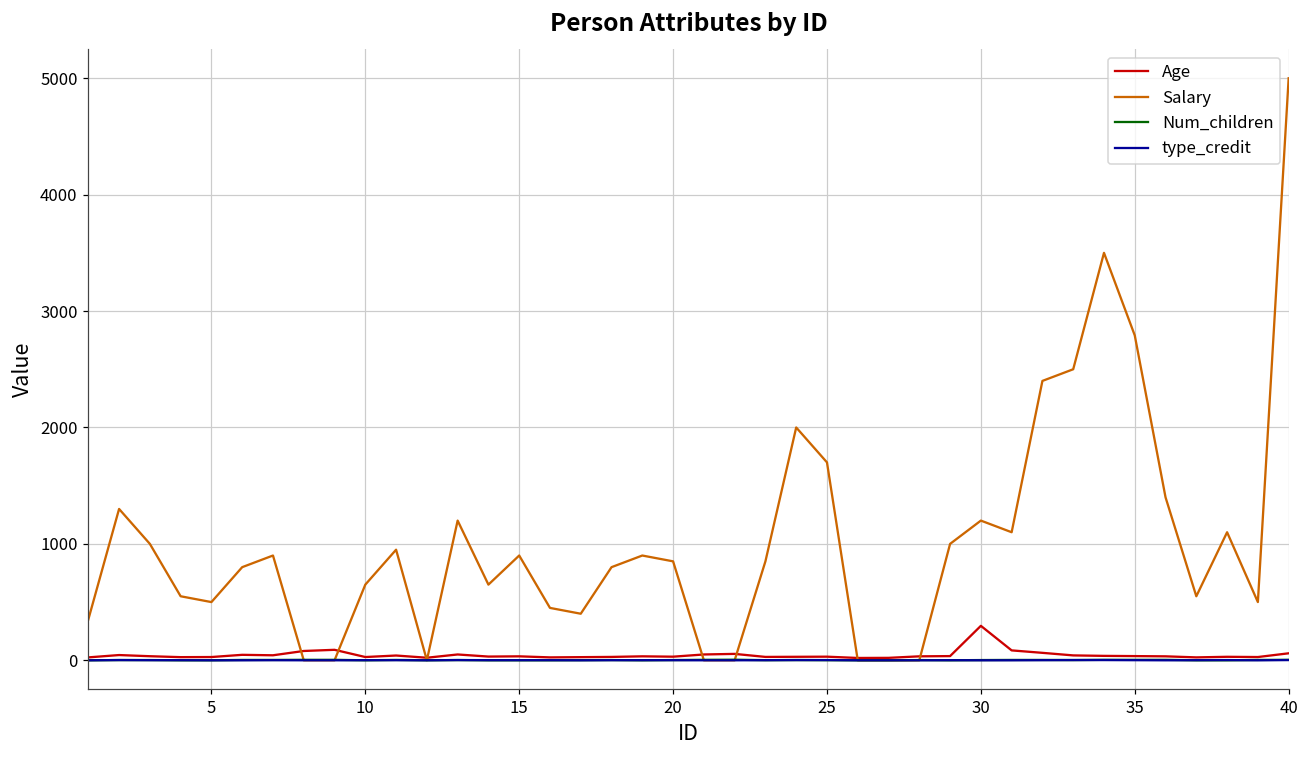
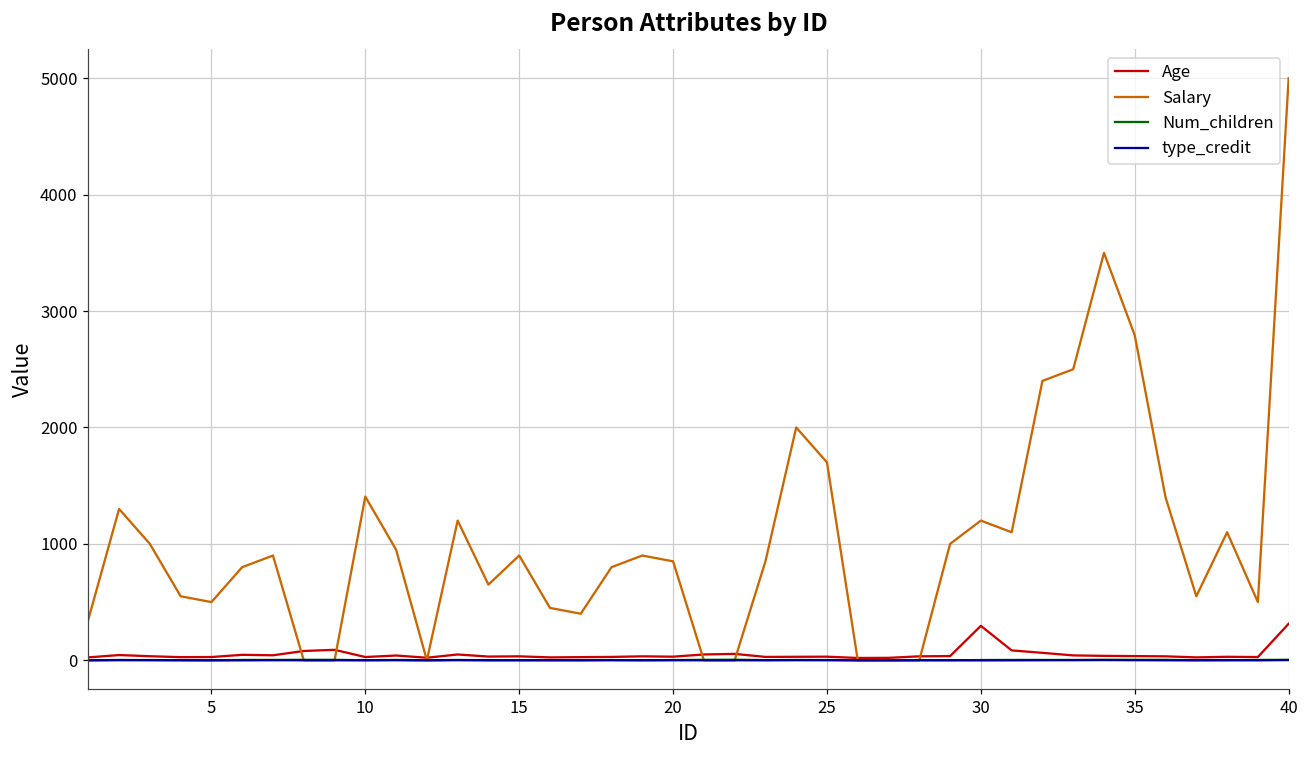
Salary, 10: 650 -> 1410
Age, 40: 60 -> 310
